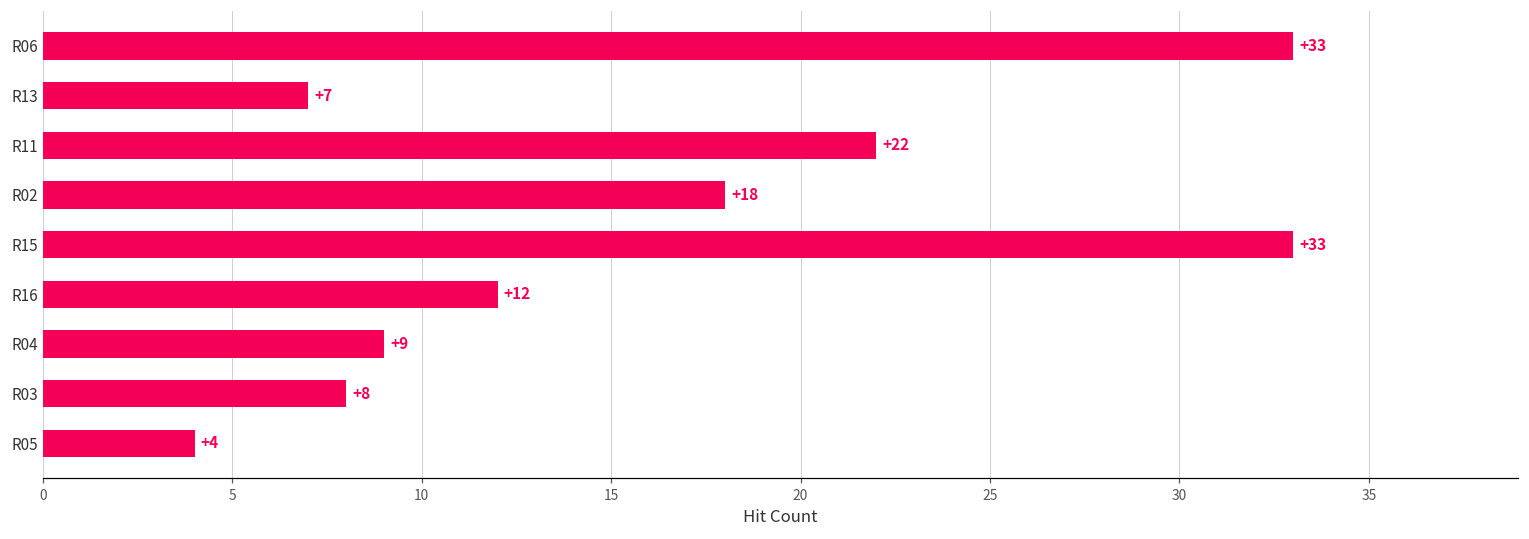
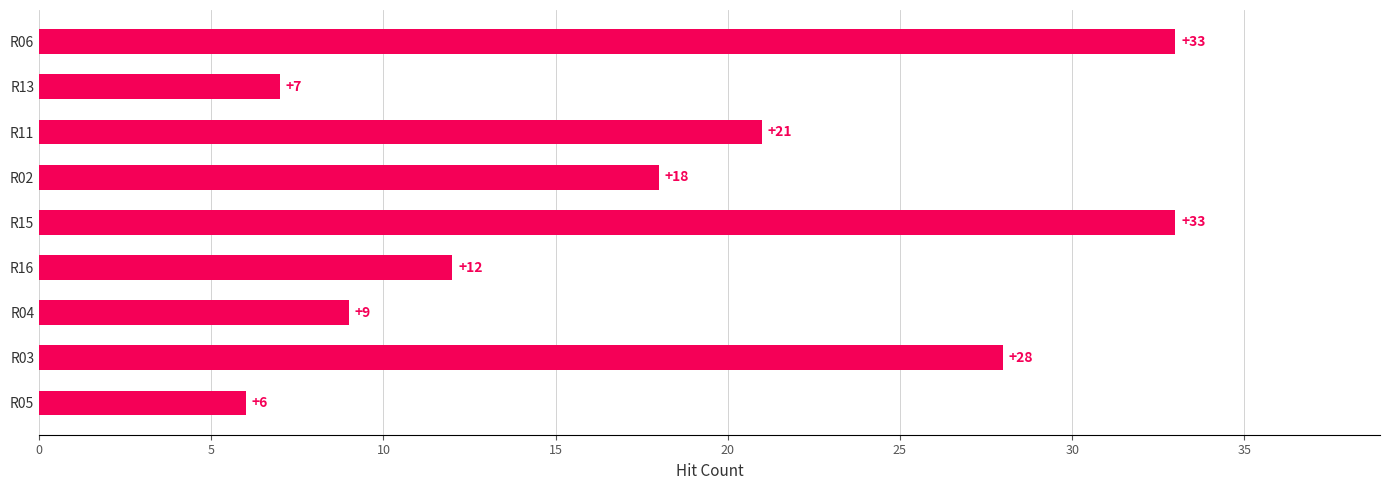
R11: +22 -> +21
R03: +8 -> +28
R05: +4 -> +6
